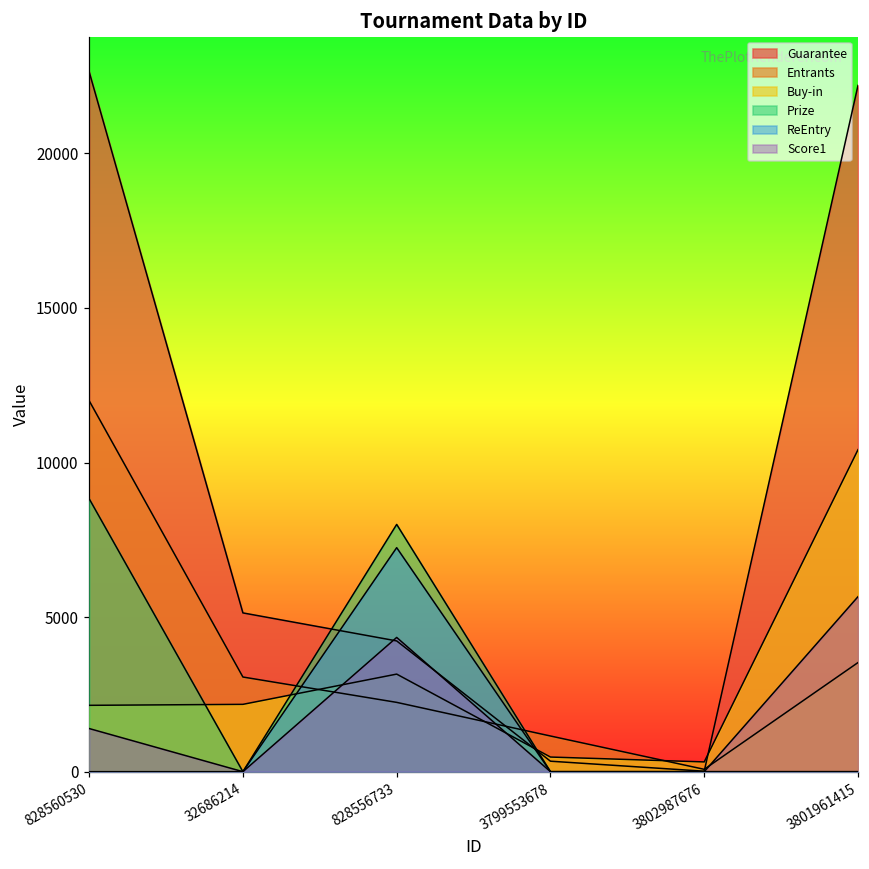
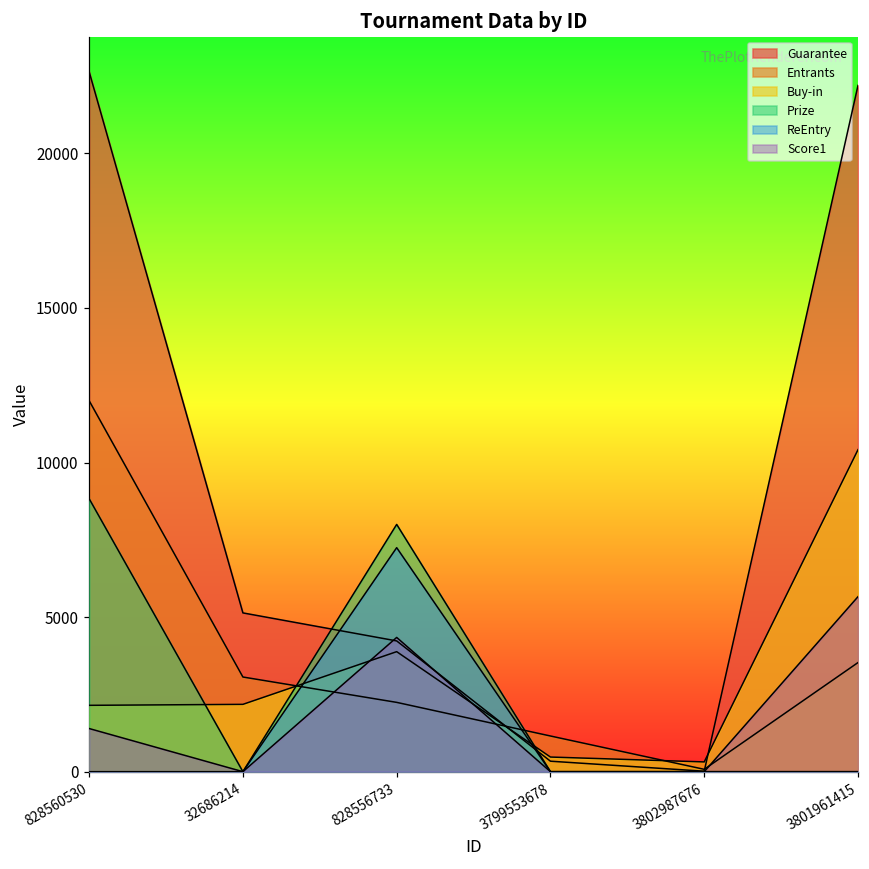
Buy-in, 828556733: 3200 -> 3900
